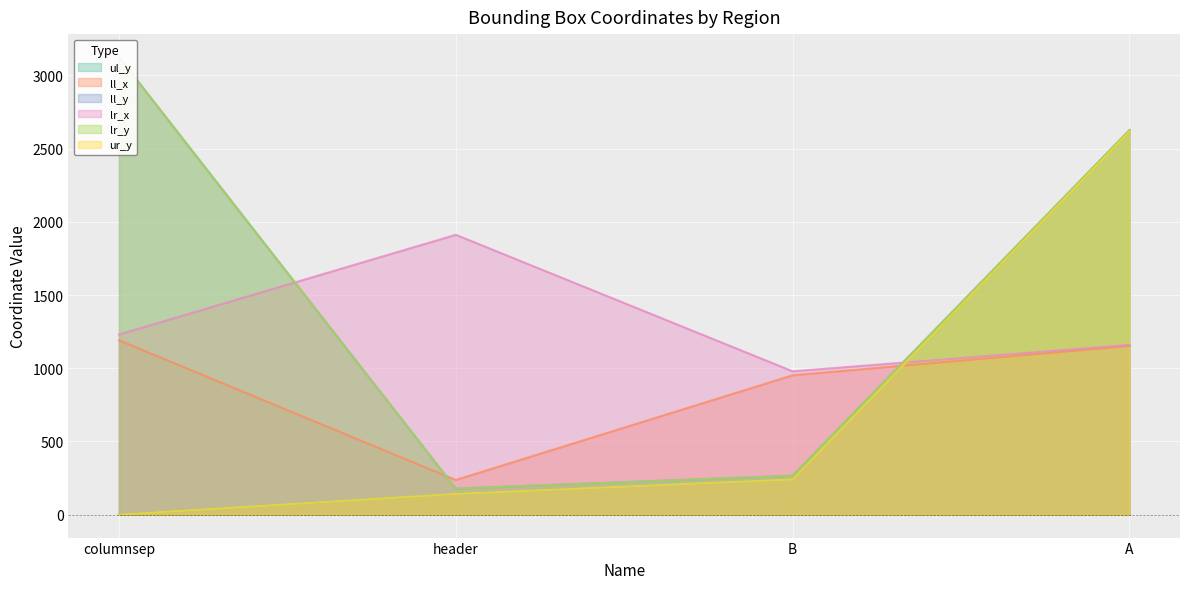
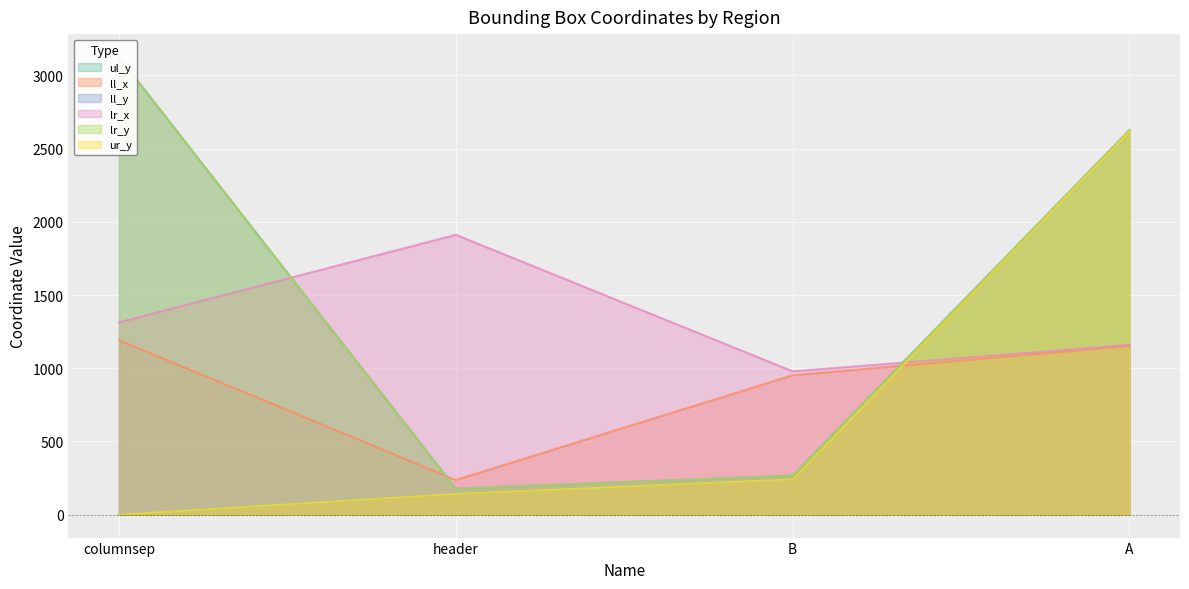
lr_x, columnsep: 1230 -> 1310
